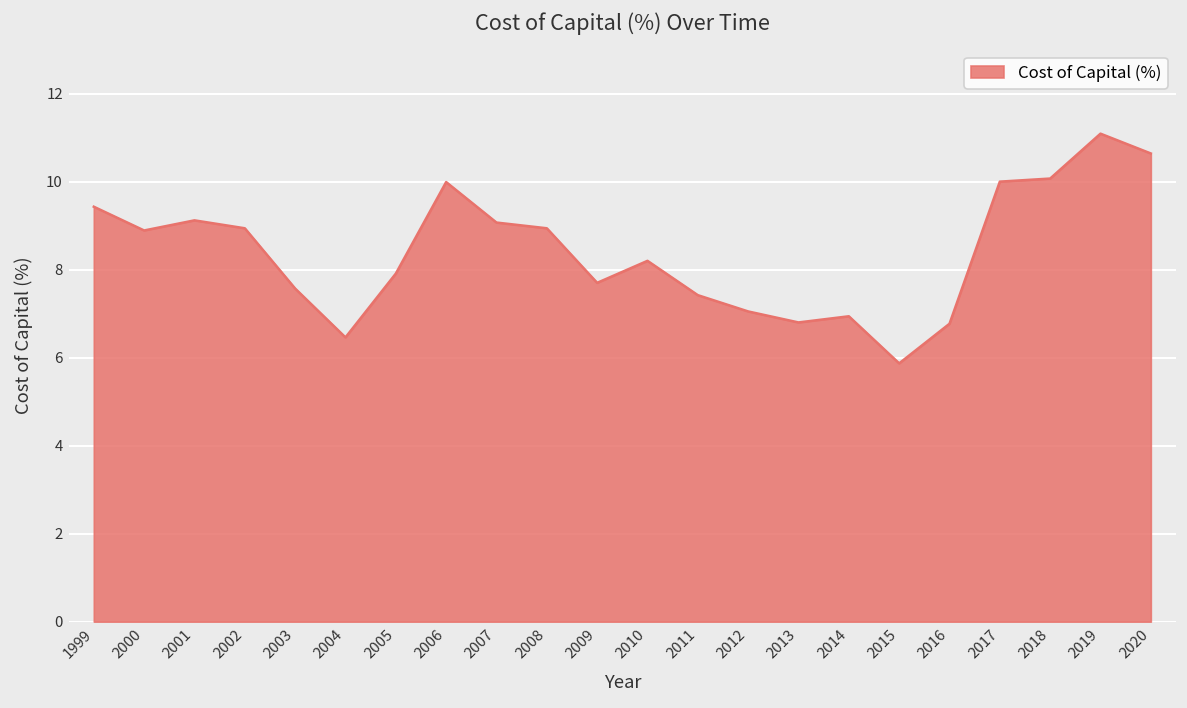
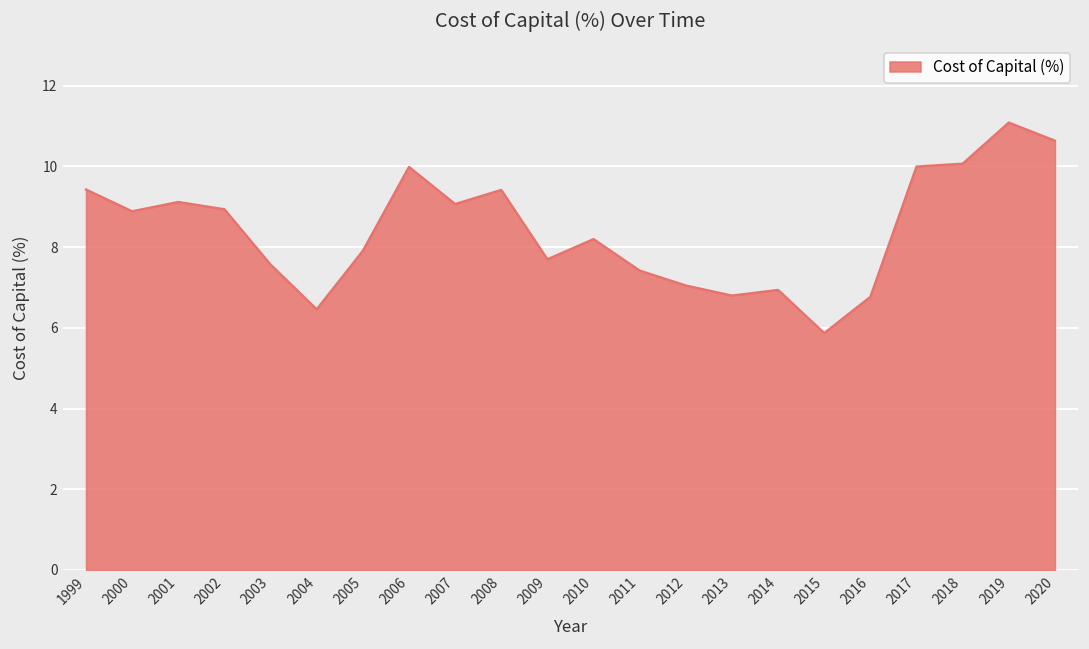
2008: 8.9 -> 9.4
